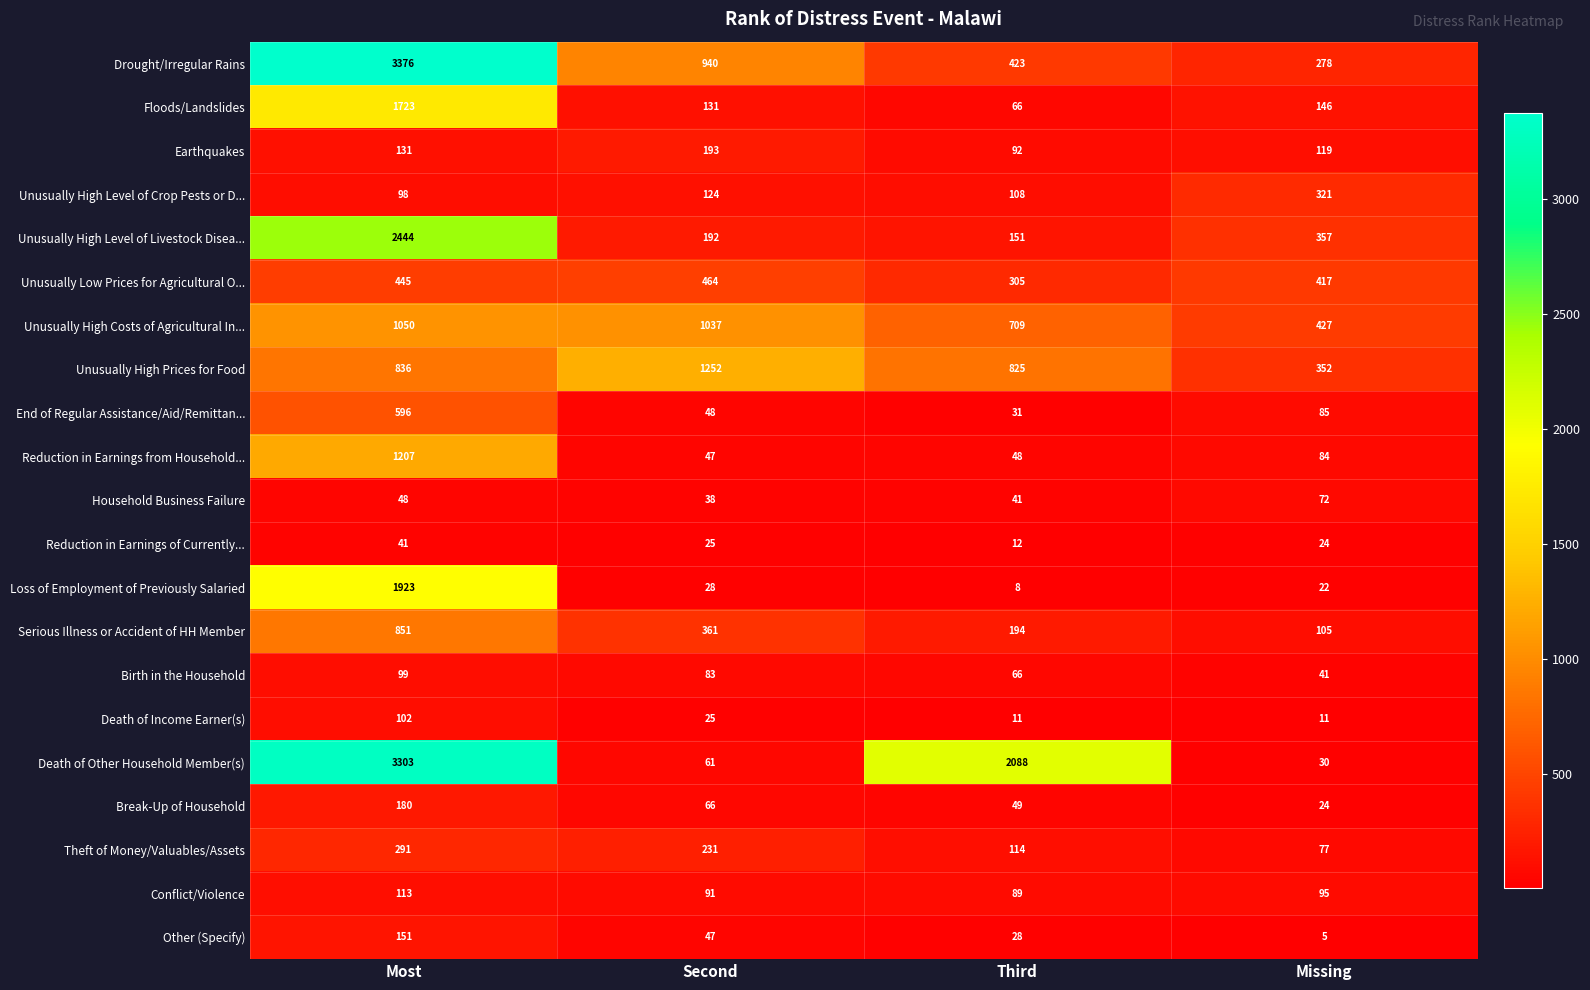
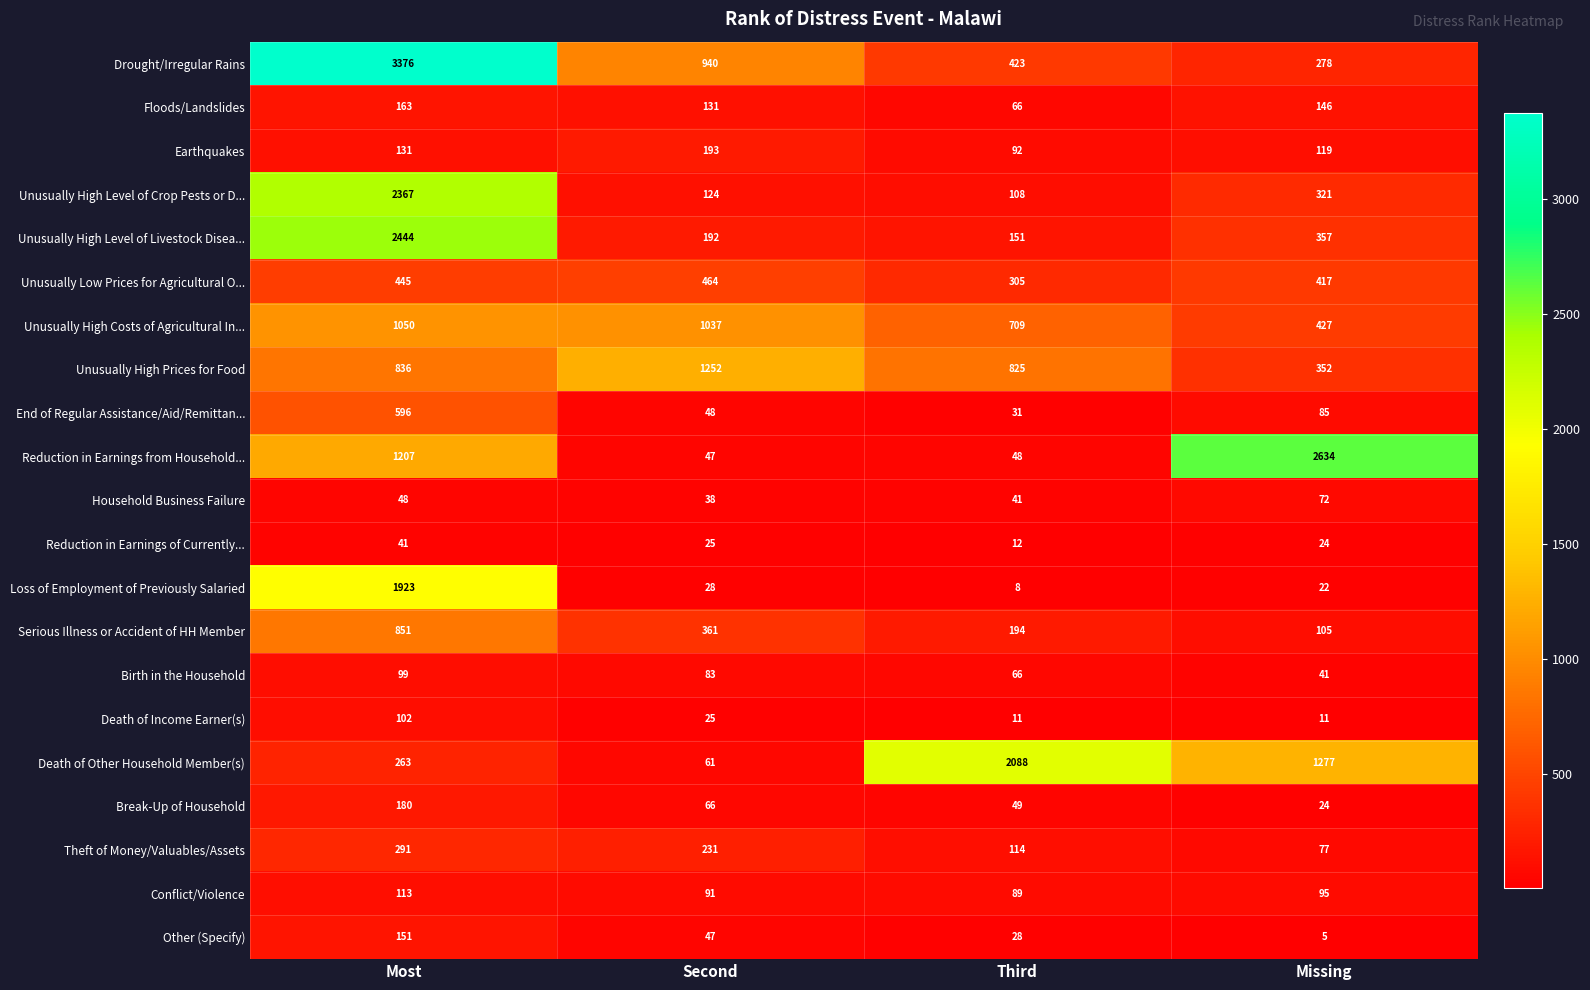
Floods/Landslides, Most: 1723 -> 163
Unusually High Level of Crop Pests or D..., Most: 98 -> 2367
Reduction in Earnings from Household..., Missing: 84 -> 2634
Death of Other Household Member(s), Most: 3303 -> 263
Death of Other Household Member(s), Missing: 30 -> 1277
